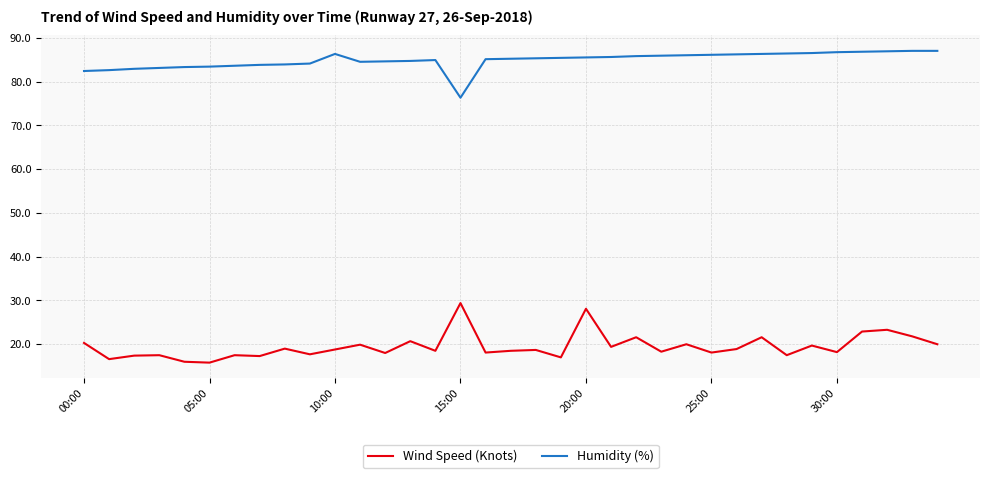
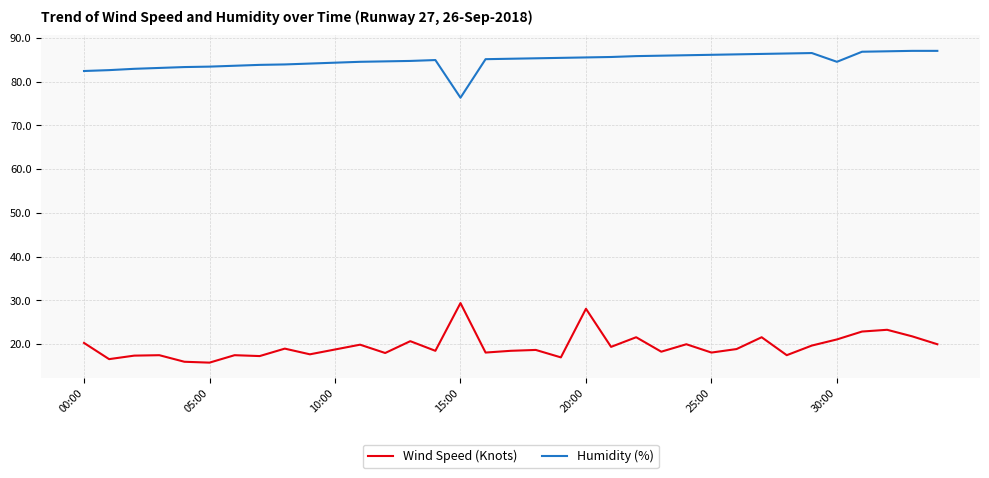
Humidity (%), 10:00: 86 -> 84
Wind Speed (Knots), 30:00: 18 -> 21
Humidity (%), 30:00: 87 -> 85
